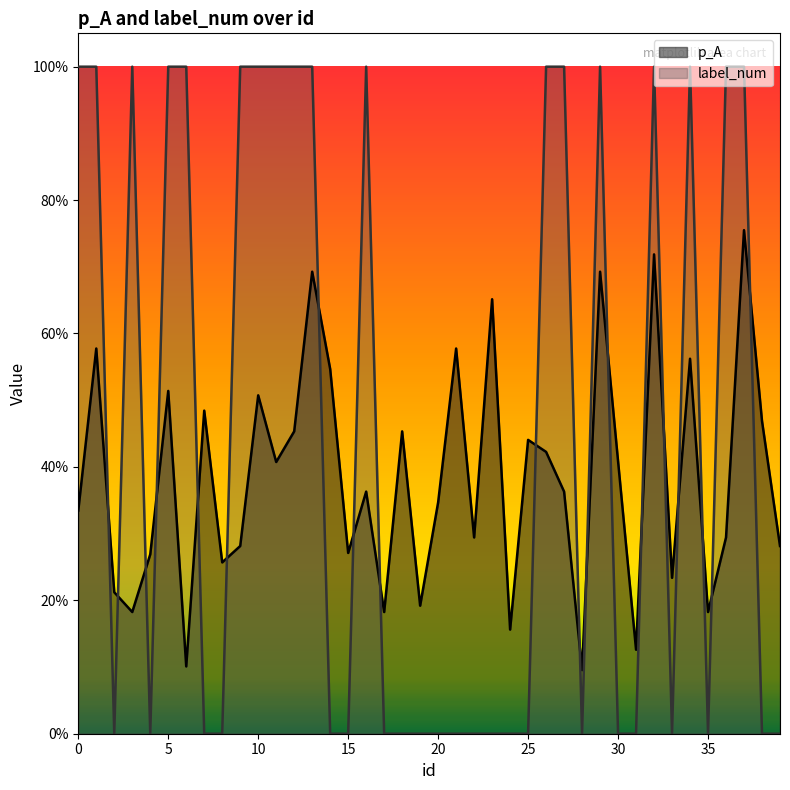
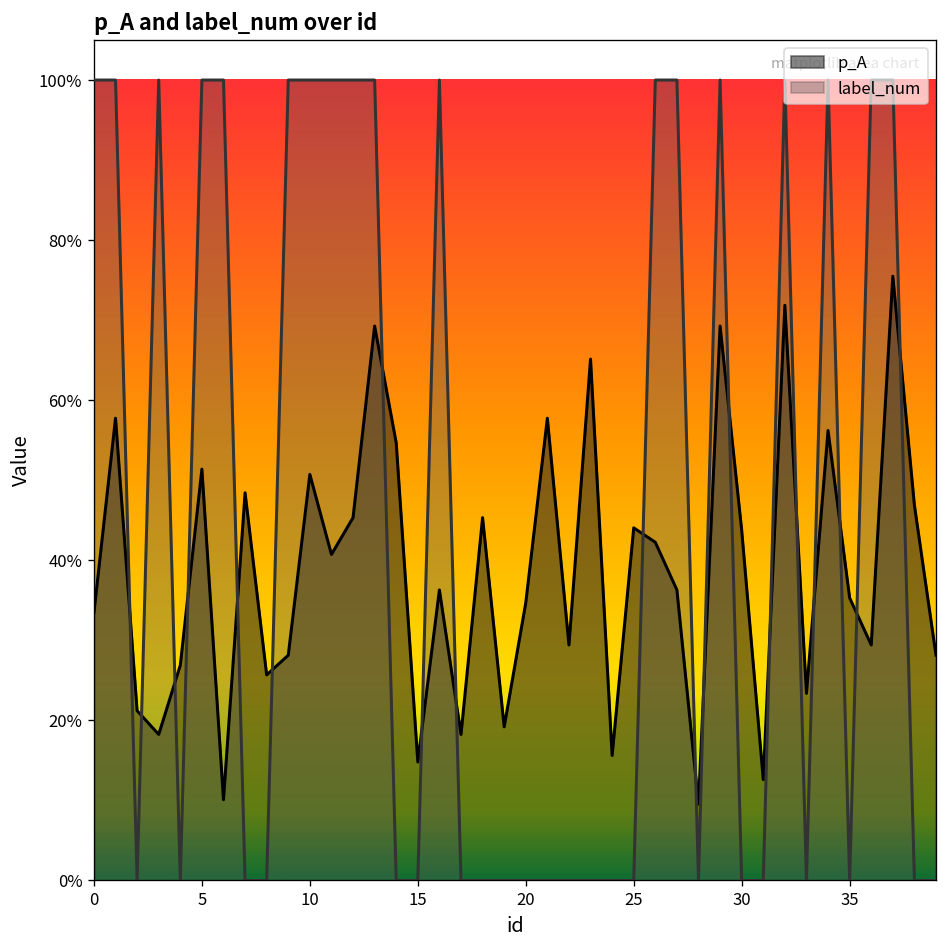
p_A, 15: 27% -> 15%
p_A, 30: 41% -> 44%
p_A, 35: 18% -> 35%
